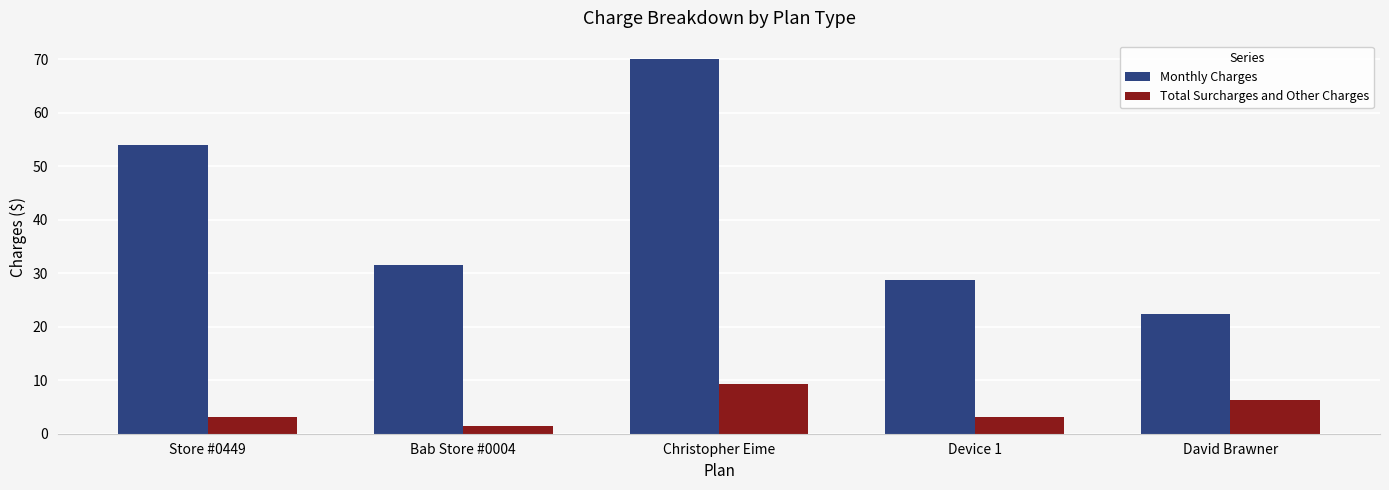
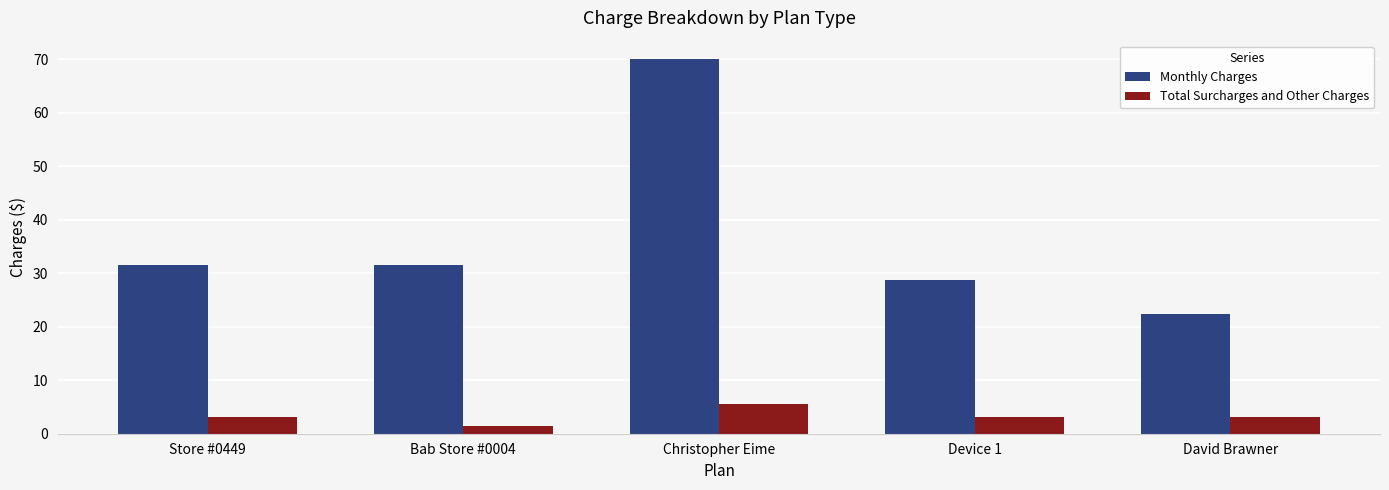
Monthly Charges, Store #0449: 54 -> 32
Total Surcharges and Other Charges, Christopher Eime: 9 -> 6
Total Surcharges and Other Charges, David Brawner: 6 -> 3
